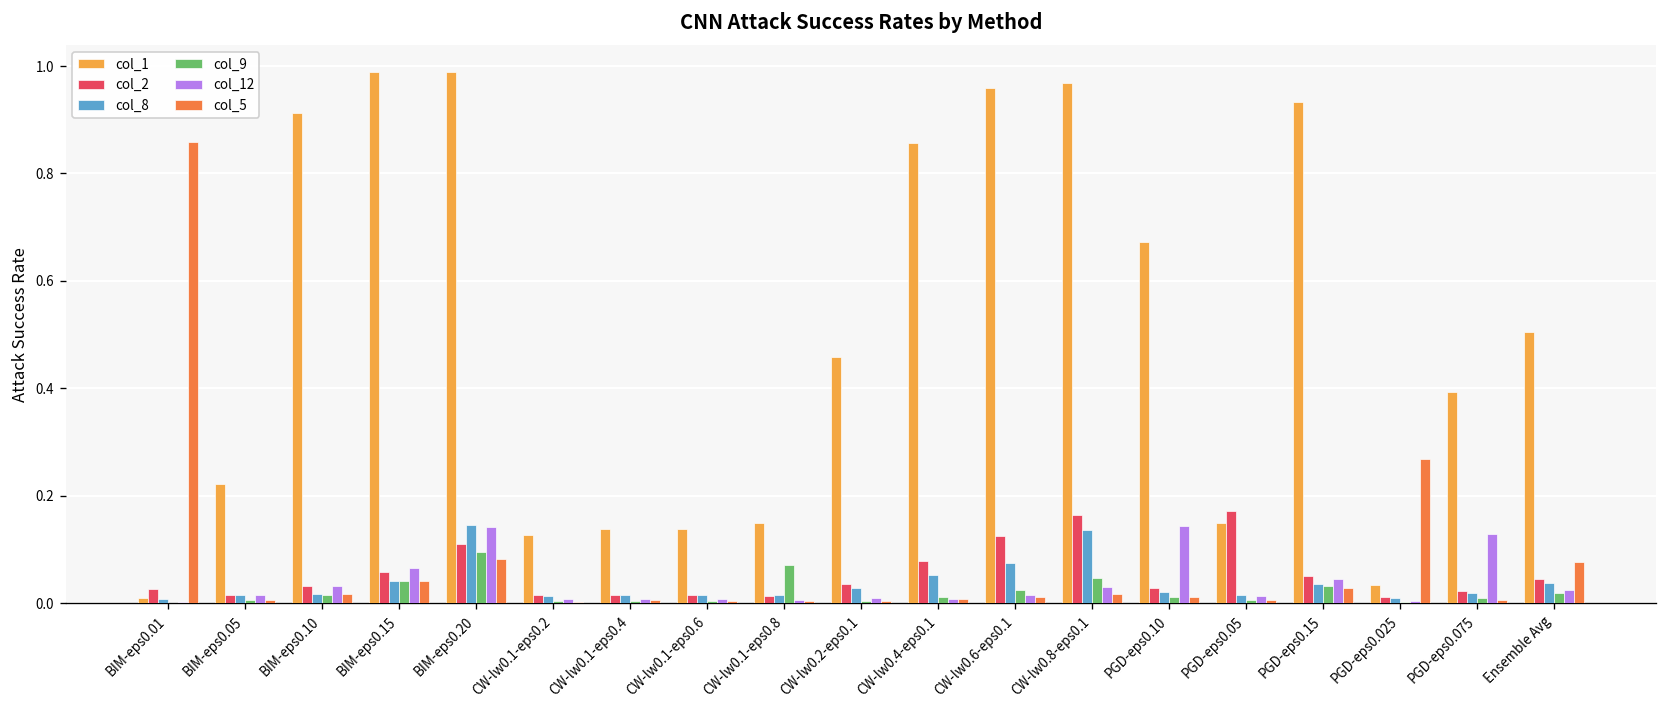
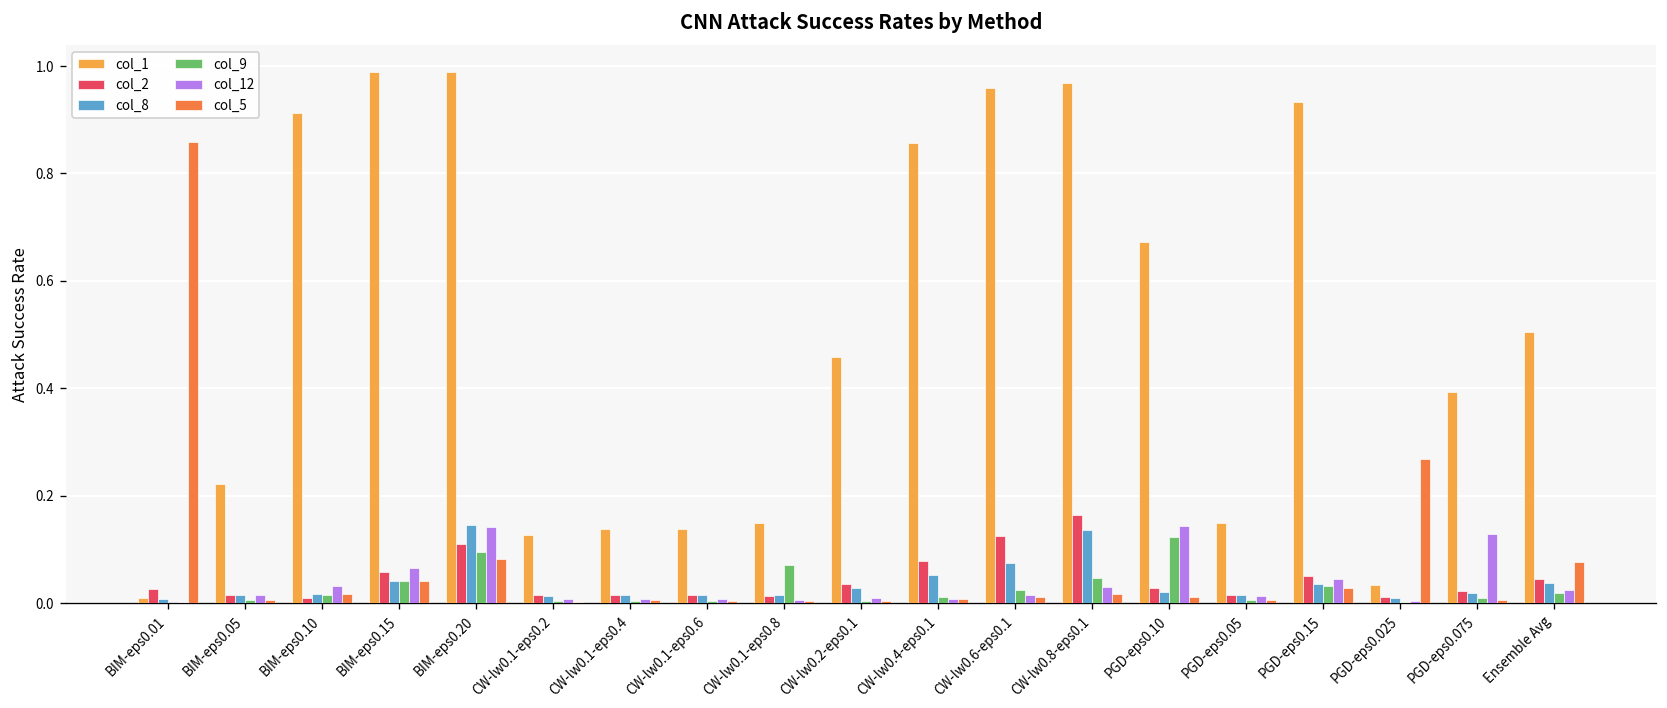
col_2, BIM-eps0.10: 0.03 -> 0.01
col_9, PGD-eps0.10: 0.01 -> 0.12
col_2, PGD-eps0.05: 0.17 -> 0.01
